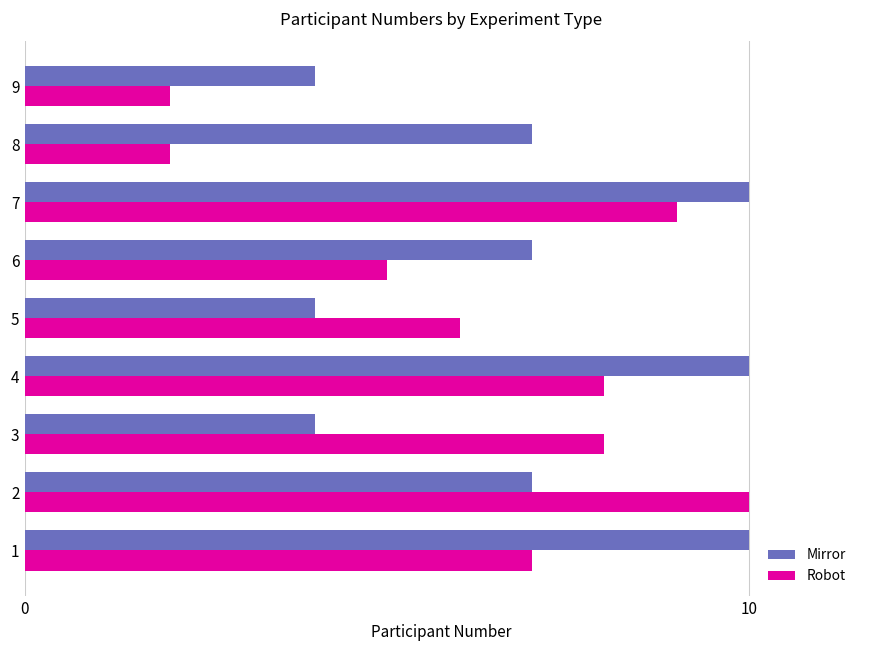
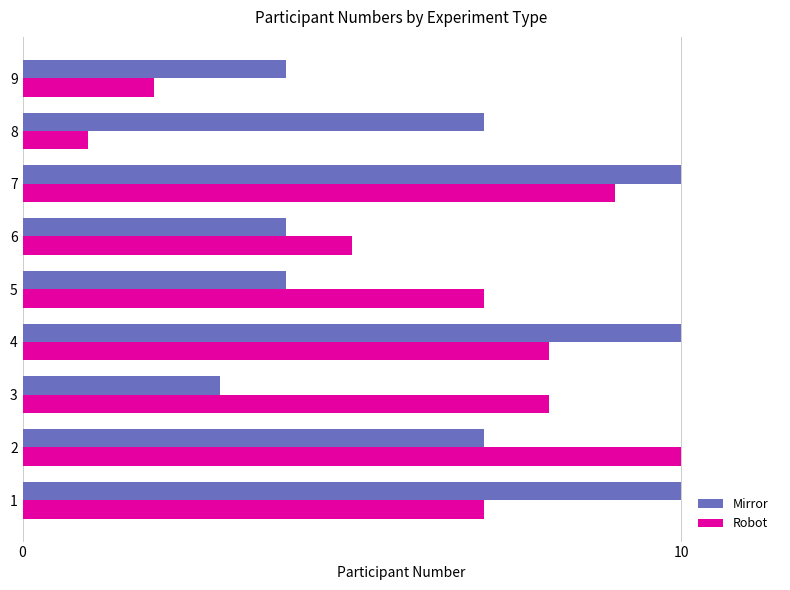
Robot, 8: 2 -> 1
Mirror, 6: 7 -> 4
Robot, 5: 6 -> 7
Mirror, 3: 4 -> 3
